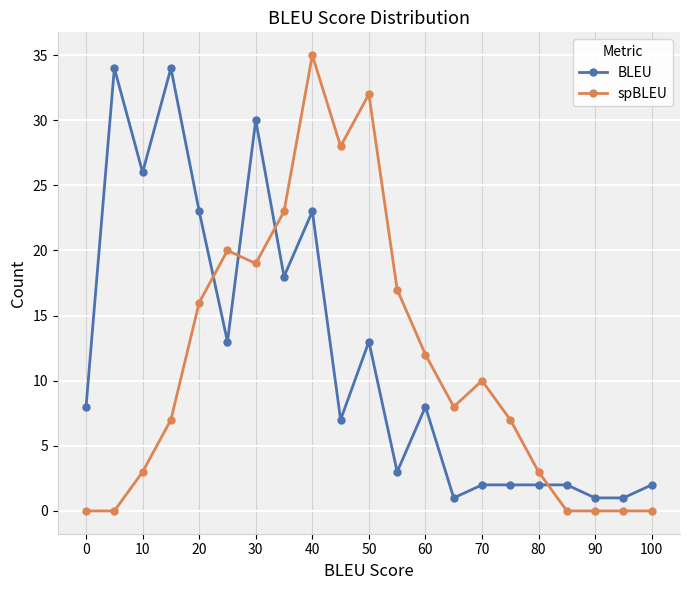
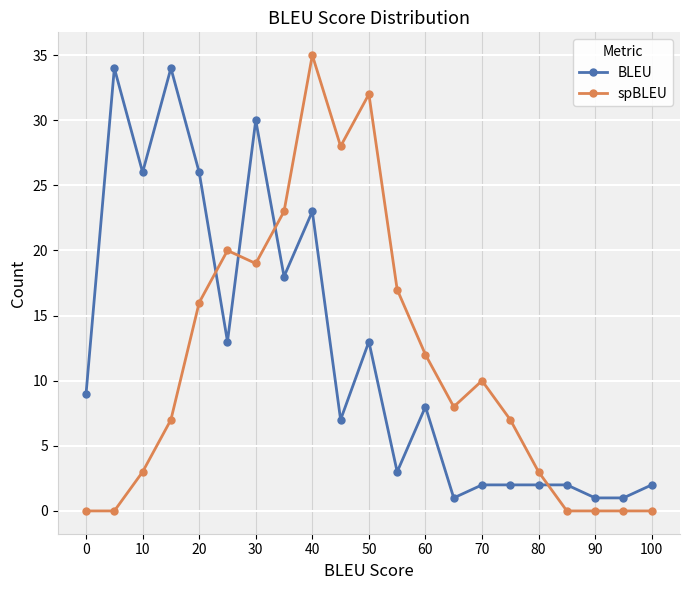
BLEU, 0: 8 -> 9
BLEU, 20: 23 -> 26
